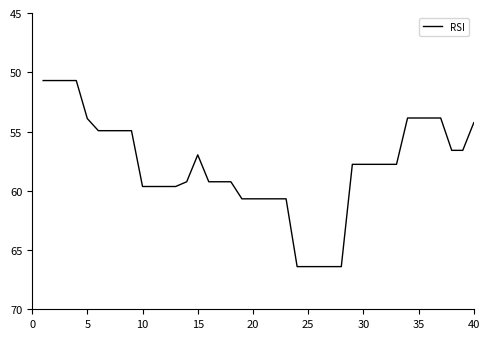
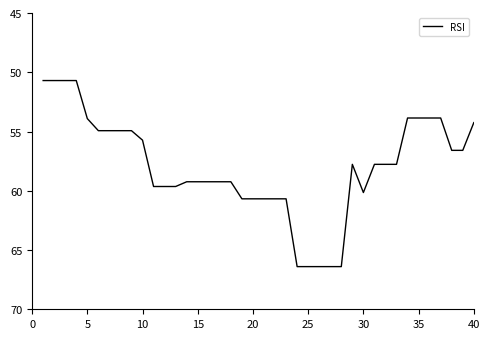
10: 59.6 -> 55.7
15: 57.0 -> 59.2
30: 57.8 -> 60.2
